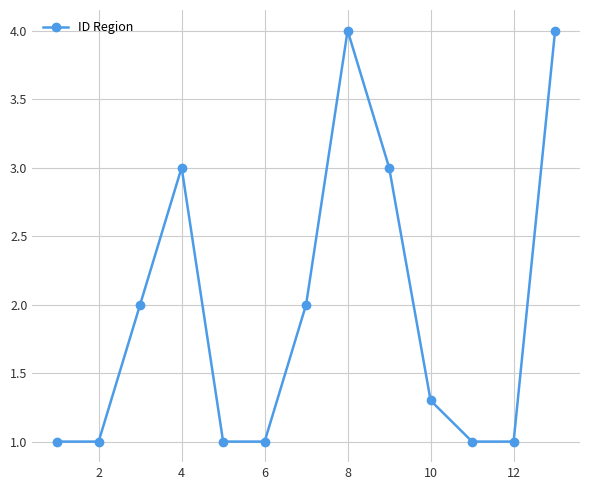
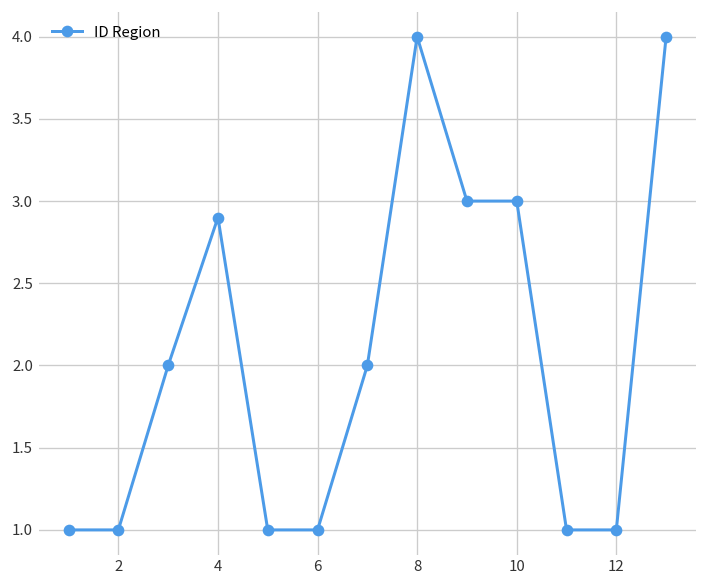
4: 3.0 -> 2.9
10: 1.3 -> 3.0
